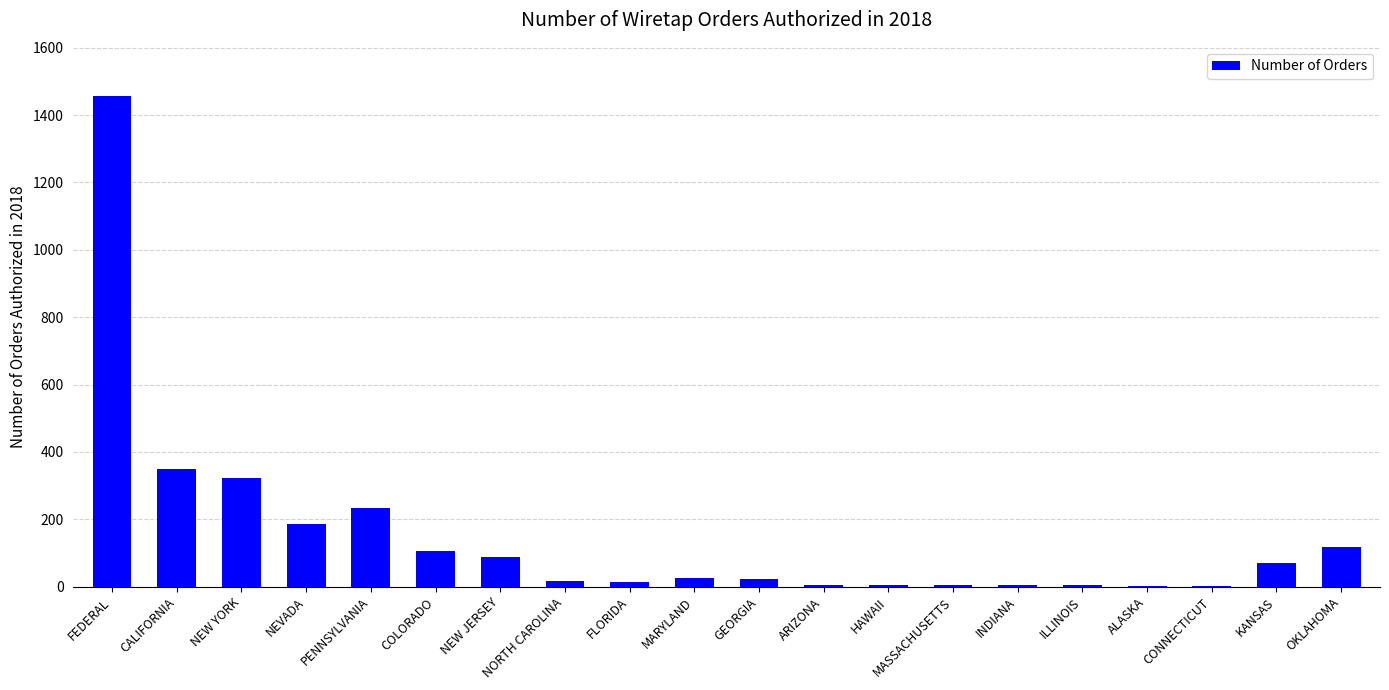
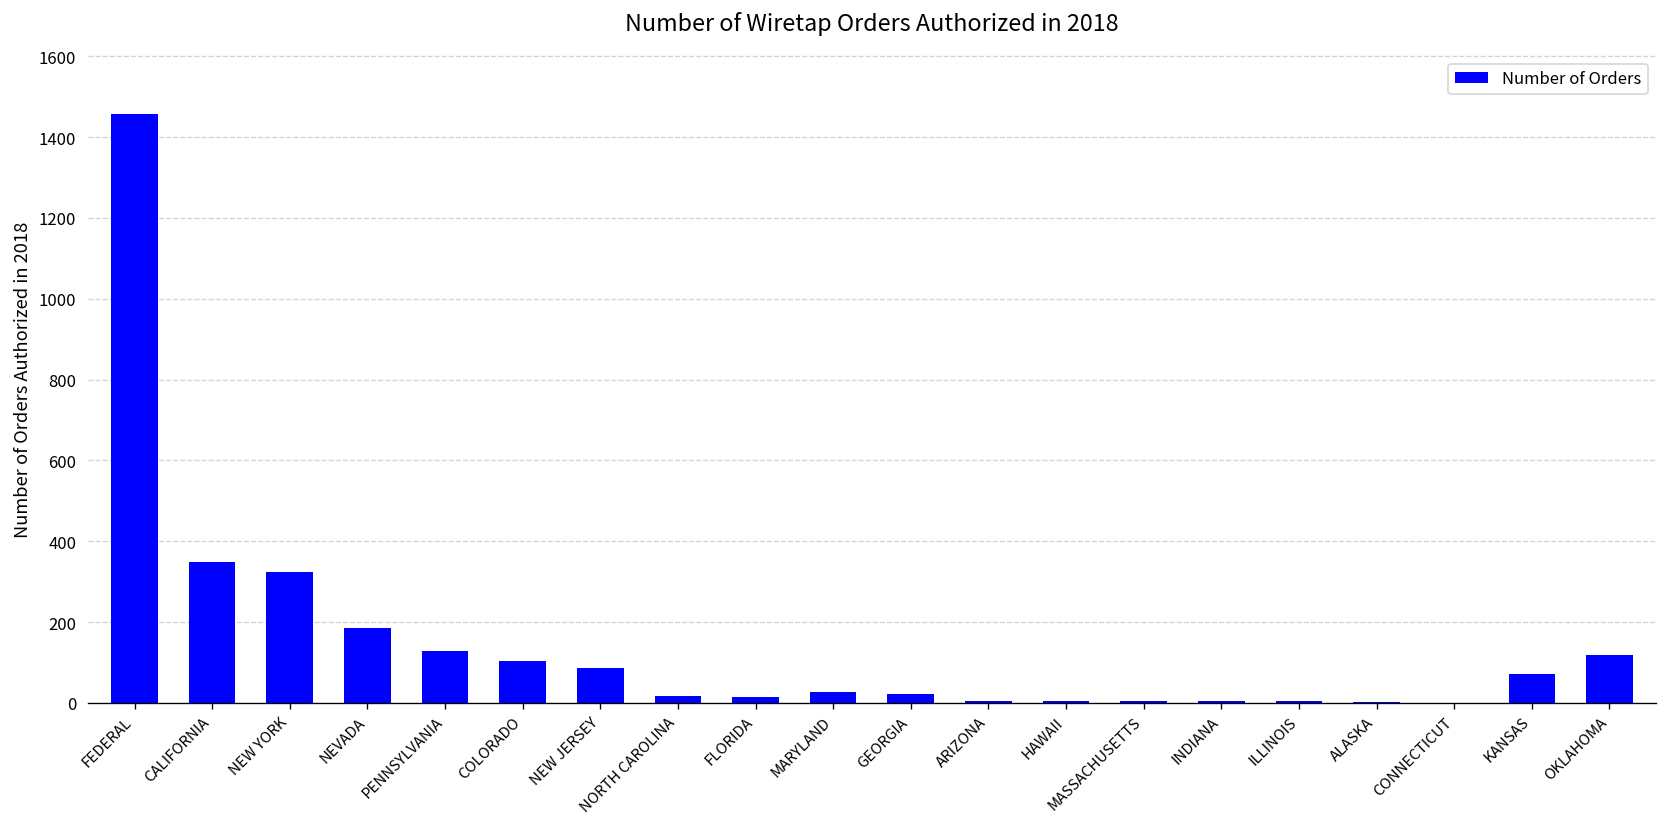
PENNSYLVANIA: 230 -> 130
